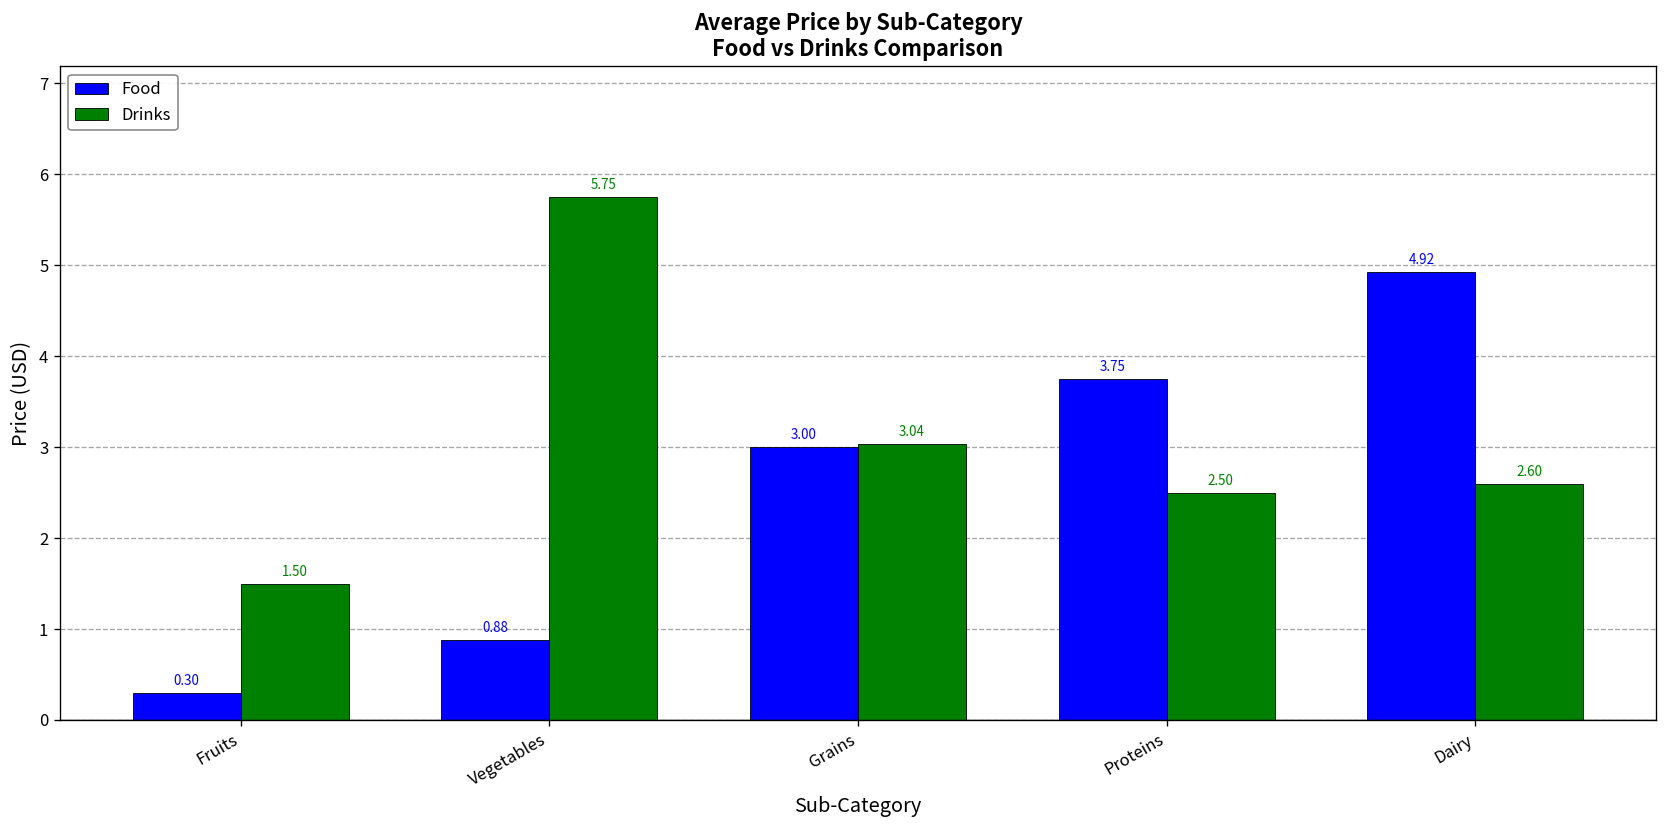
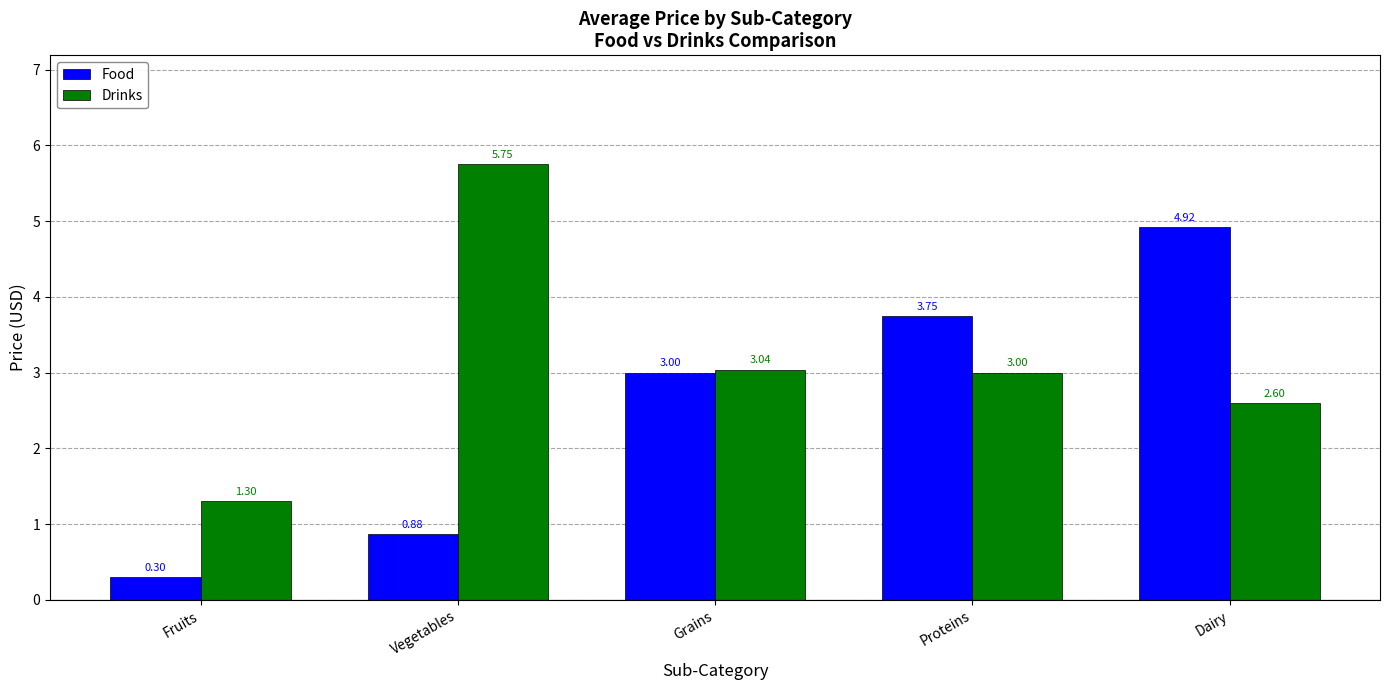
Drinks, Fruits: 1.50 -> 1.30
Drinks, Proteins: 2.50 -> 3.00
